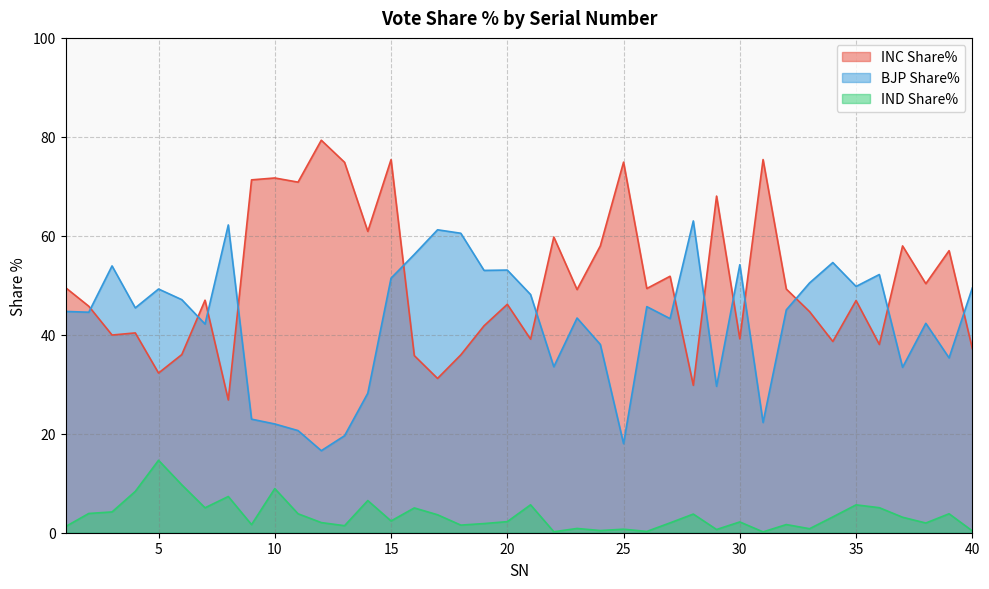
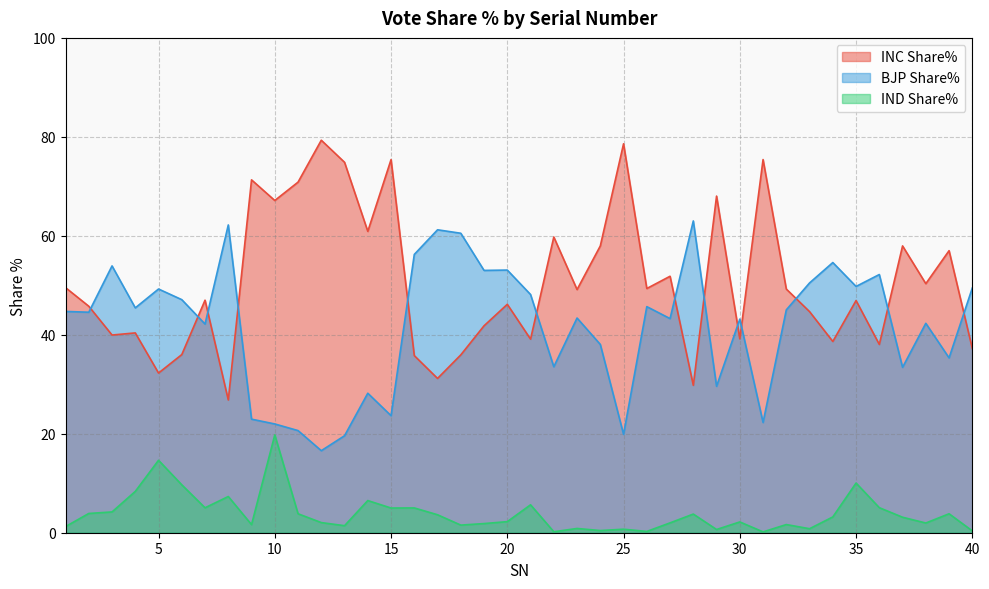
INC Share%, 10: 72 -> 67
IND Share%, 10: 9 -> 20
BJP Share%, 15: 51 -> 24
IND Share%, 15: 2 -> 5
INC Share%, 25: 75 -> 79
BJP Share%, 25: 18 -> 20
BJP Share%, 30: 54 -> 43
IND Share%, 35: 6 -> 10
